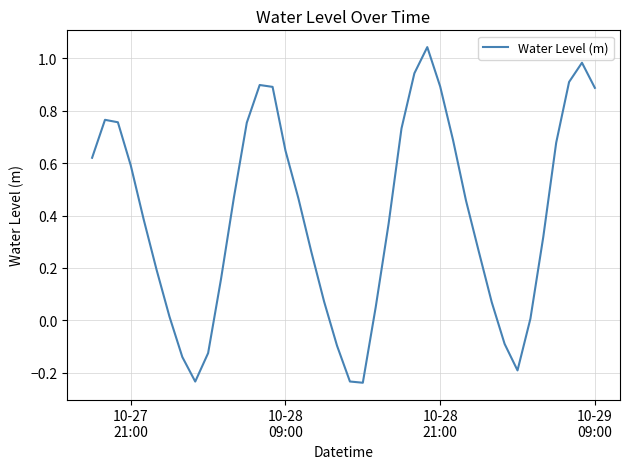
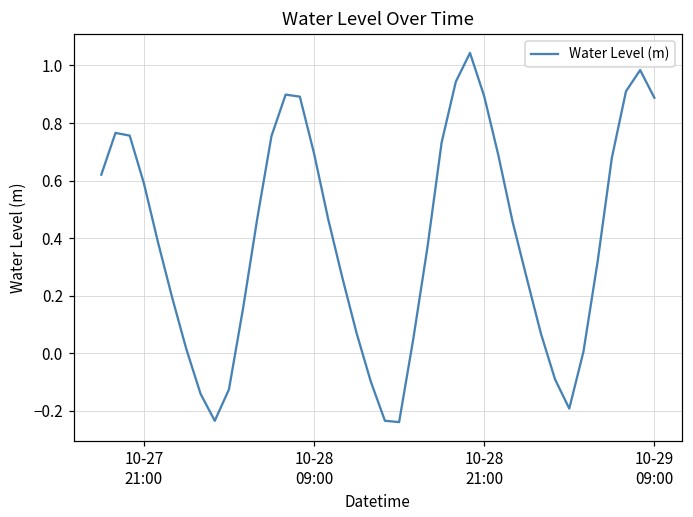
10-28 09:00: 0.65 -> 0.69
